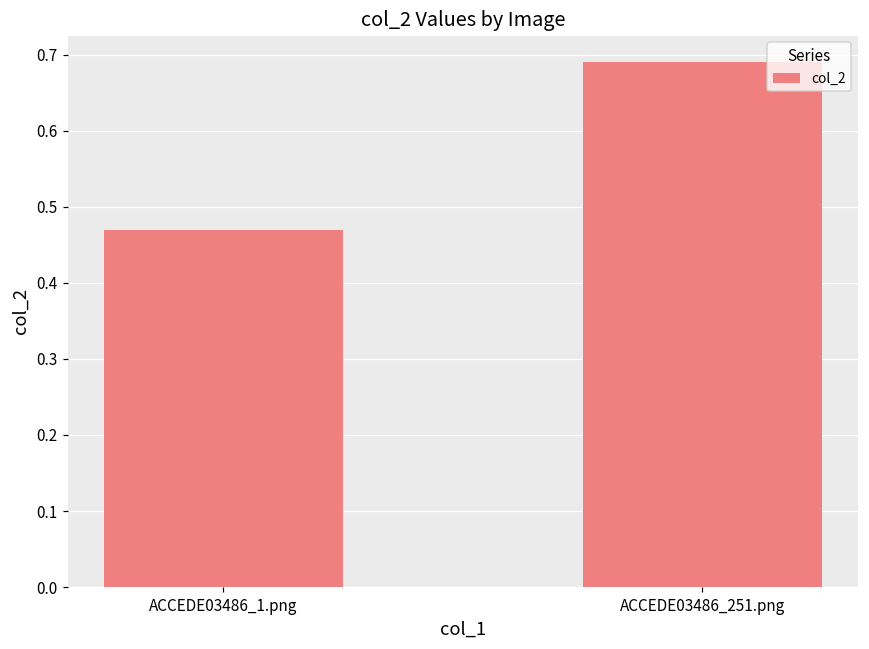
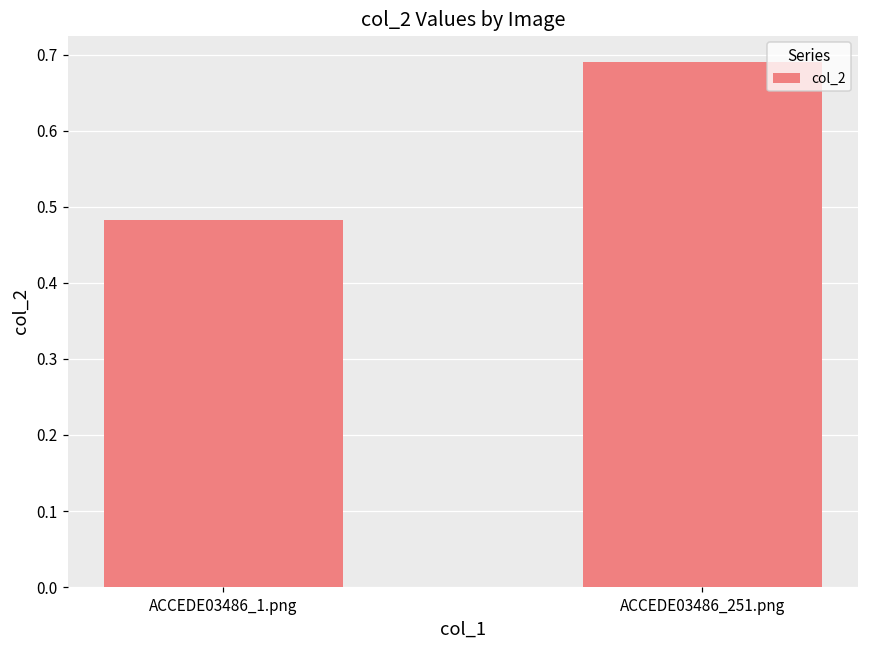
ACCEDE03486_1.png: 0.47 -> 0.48
